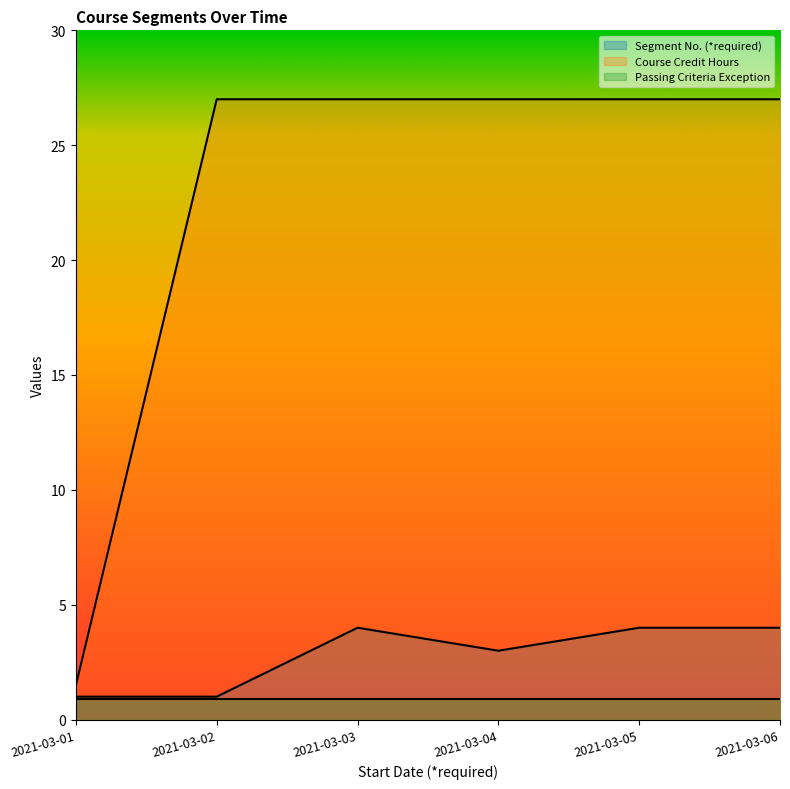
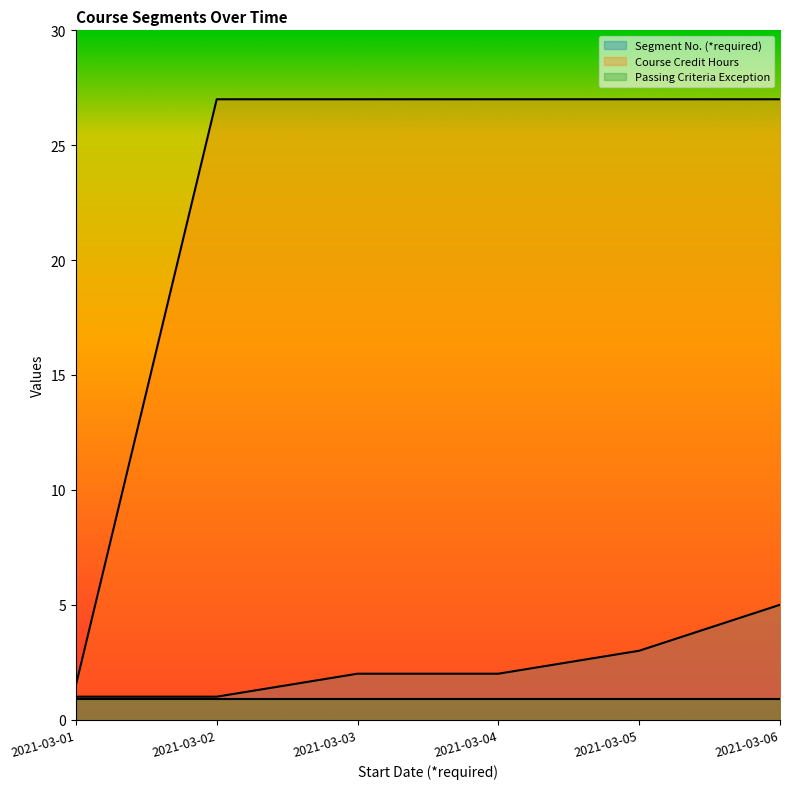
Segment No. (*required), 2021-03-03: 4 -> 2
Segment No. (*required), 2021-03-04: 3 -> 2
Segment No. (*required), 2021-03-05: 4 -> 3
Segment No. (*required), 2021-03-06: 4 -> 5
